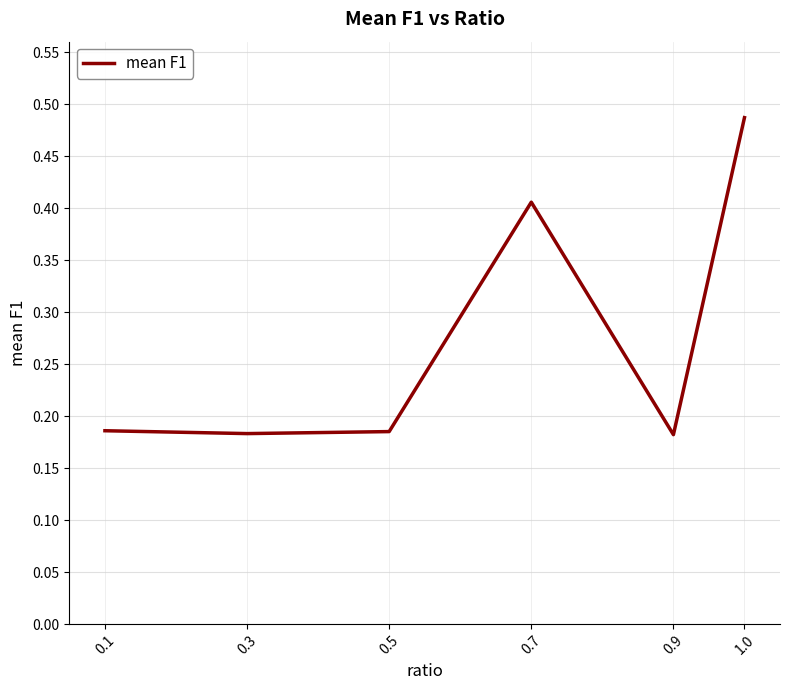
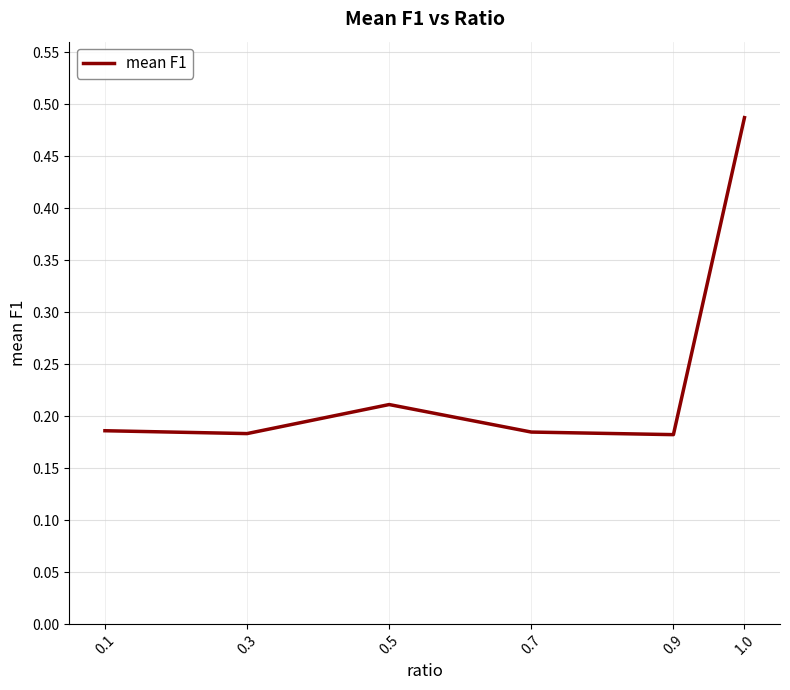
0.5: 0.185 -> 0.211
0.7: 0.406 -> 0.185
